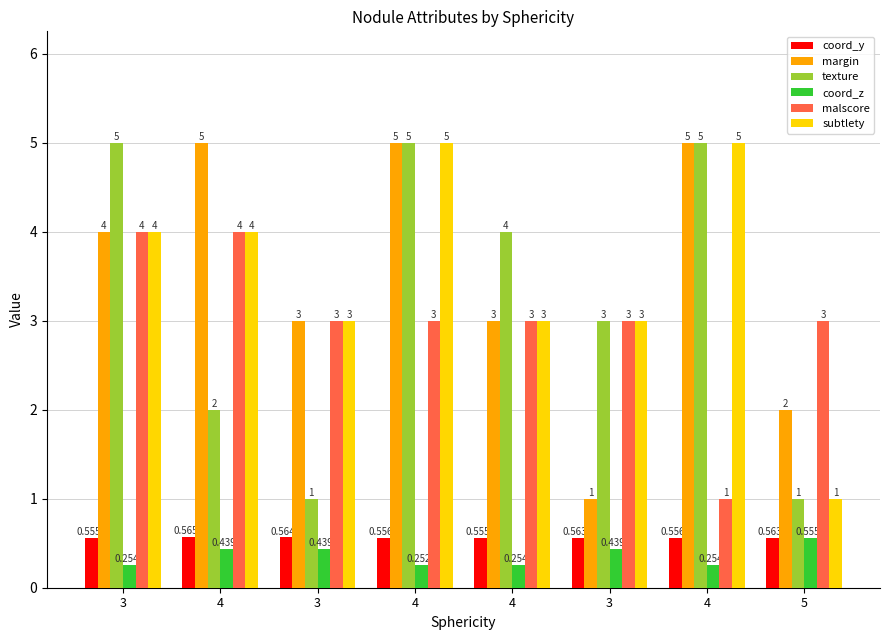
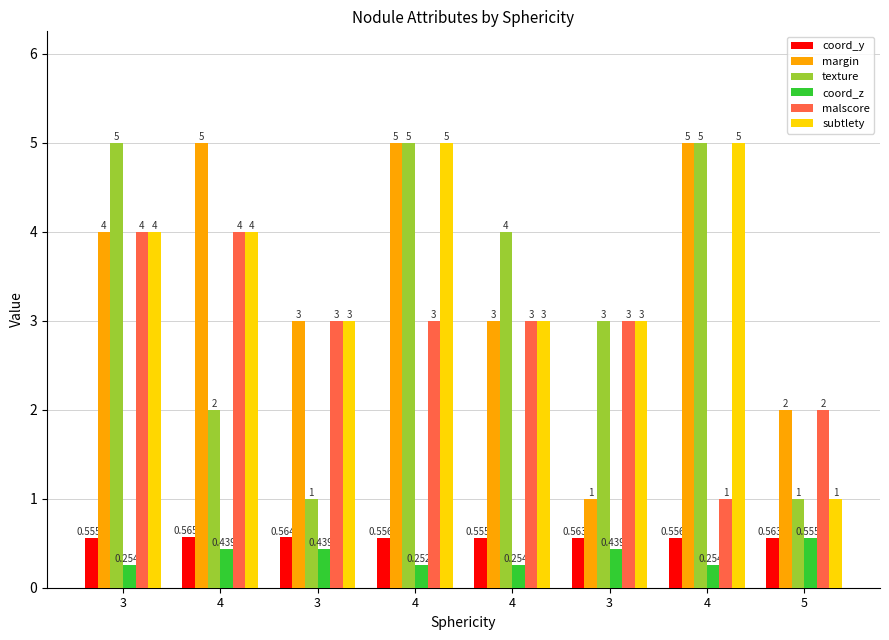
malscore, 5: 3 -> 2
